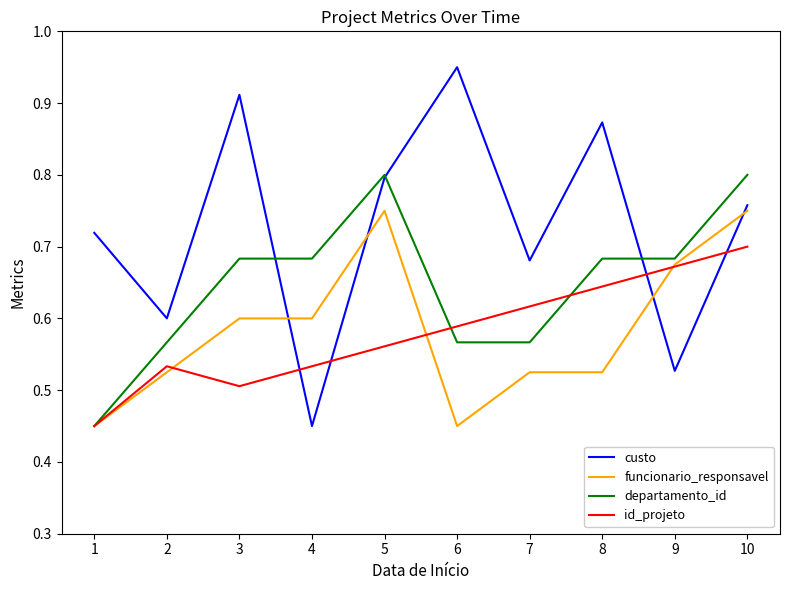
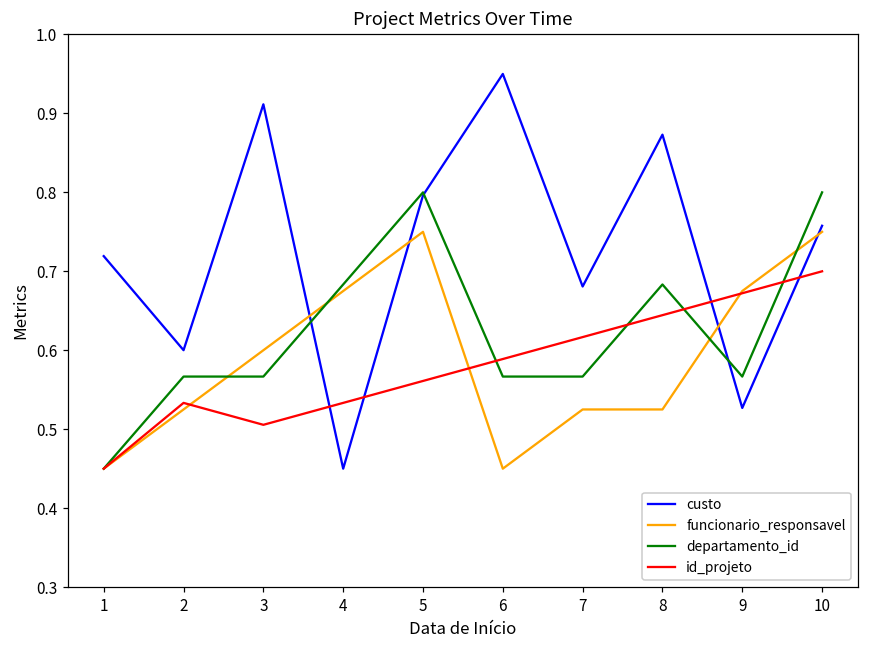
departamento_id, 3: 0.68 -> 0.57
funcionario_responsavel, 4: 0.60 -> 0.68
departamento_id, 9: 0.68 -> 0.57
